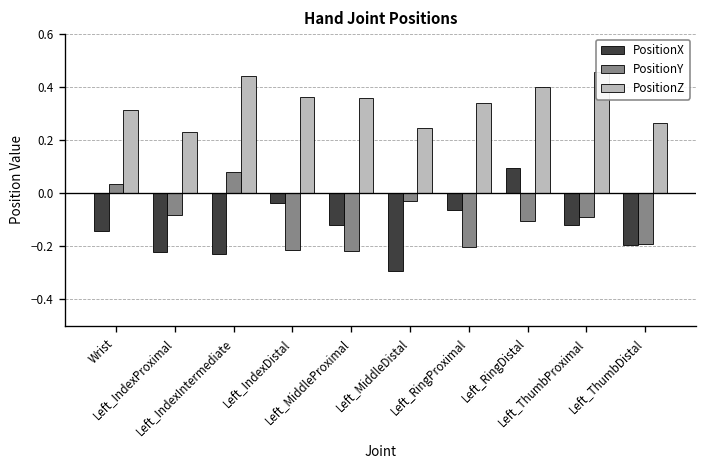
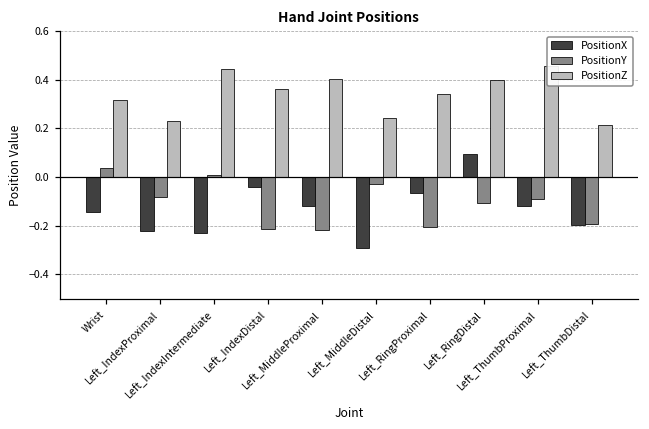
PositionY, Left_IndexIntermediate: 0.08 -> 0.01
PositionZ, Left_MiddleProximal: 0.36 -> 0.40
PositionZ, Left_ThumbDistal: 0.26 -> 0.21
